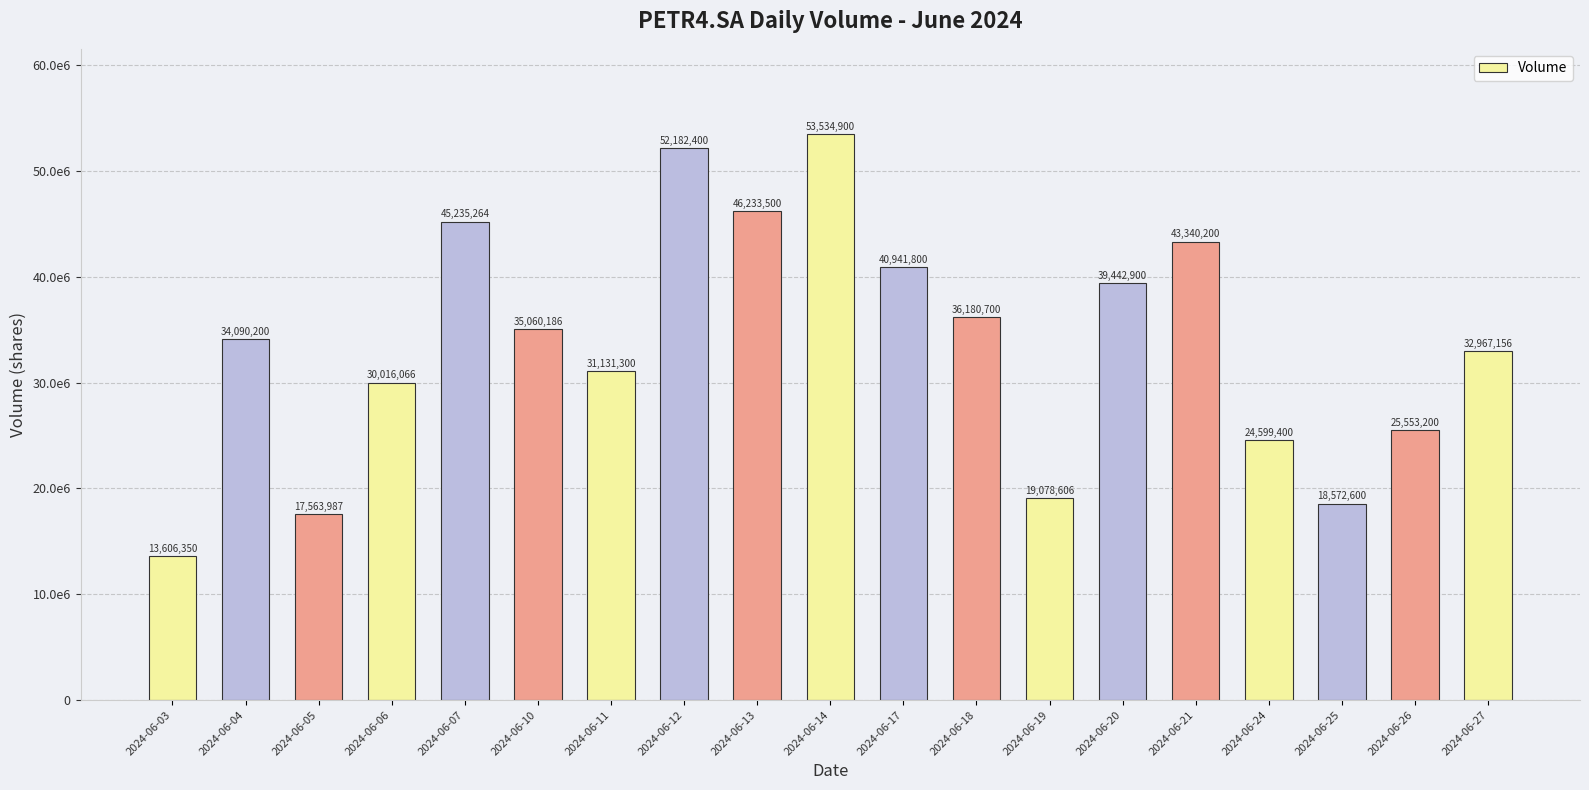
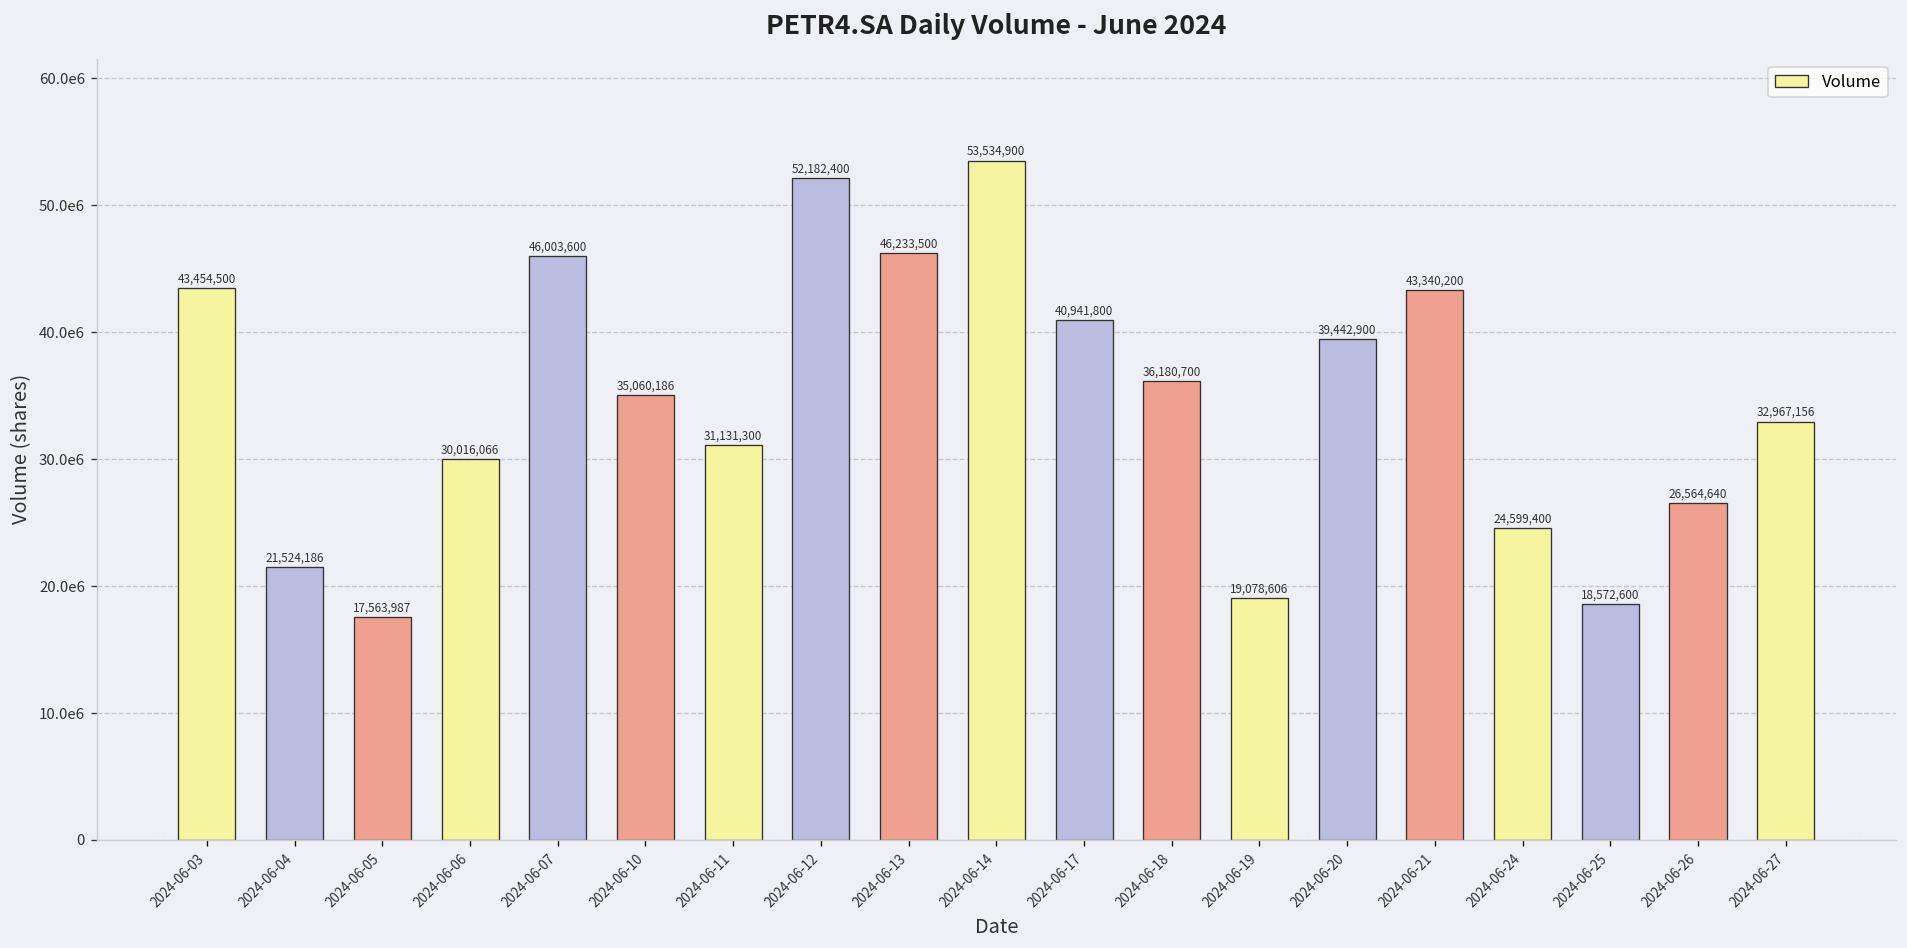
2024-06-03: 13,606,350 -> 43,454,500
2024-06-04: 34,090,200 -> 21,524,186
2024-06-07: 45,235,264 -> 46,003,600
2024-06-26: 25,553,200 -> 26,564,640
